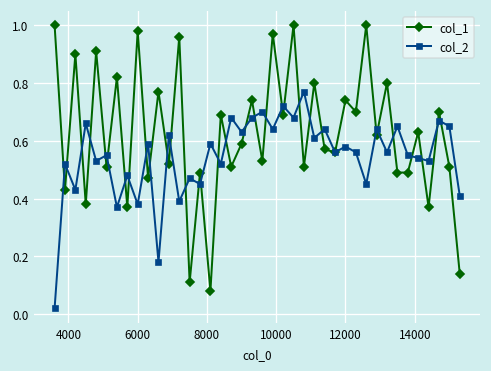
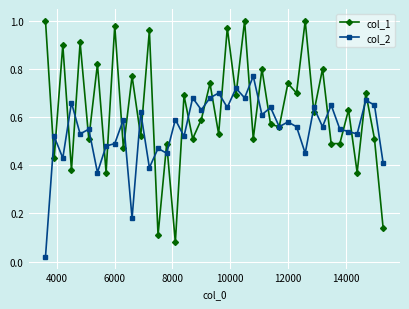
col_2, 6000: 0.38 -> 0.49
